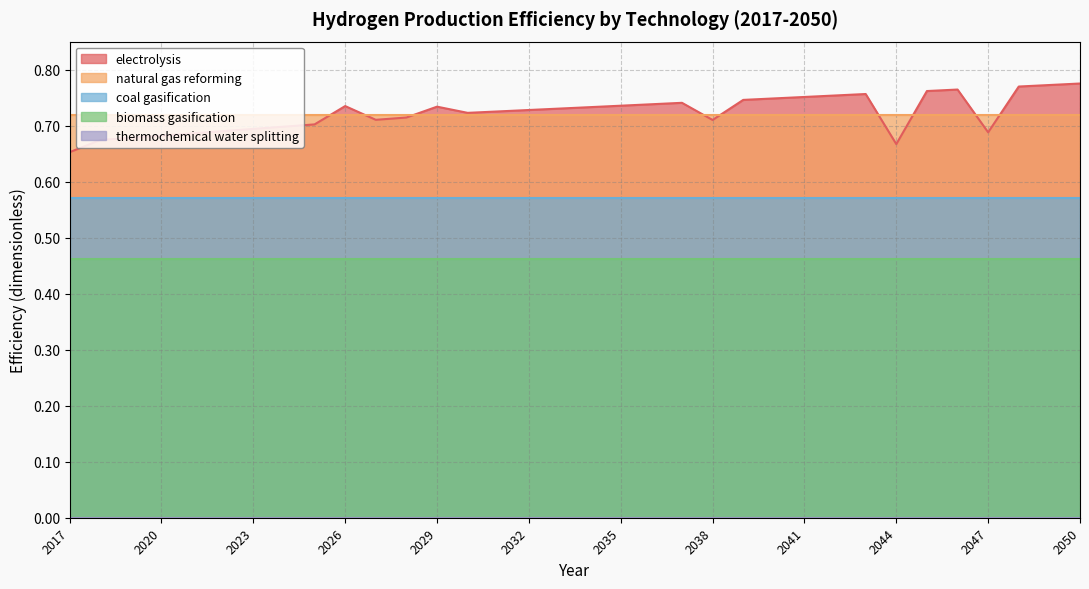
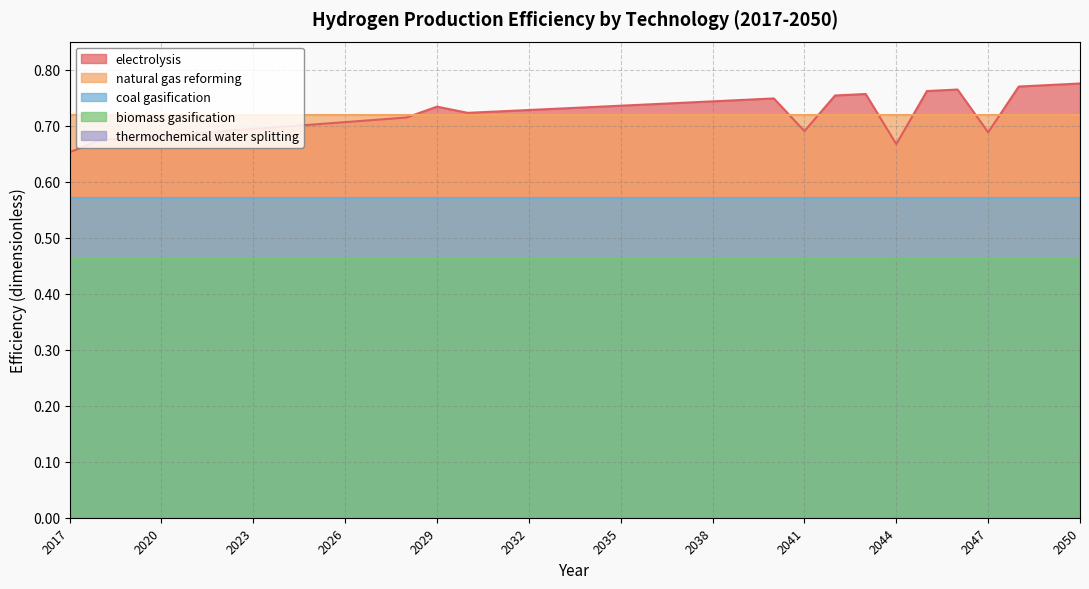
electrolysis, 2026: 0.73 -> 0.71
electrolysis, 2038: 0.71 -> 0.74
electrolysis, 2041: 0.75 -> 0.69
